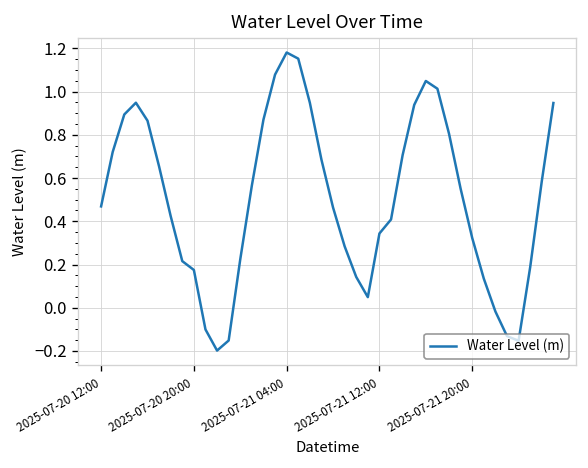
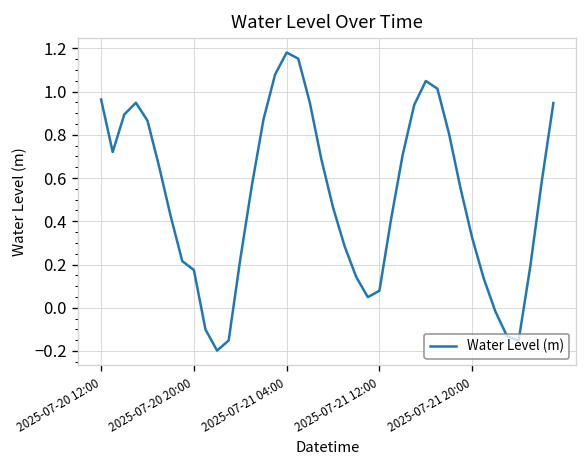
2025-07-20 12:00: 0.47 -> 0.96
2025-07-21 12:00: 0.34 -> 0.08
